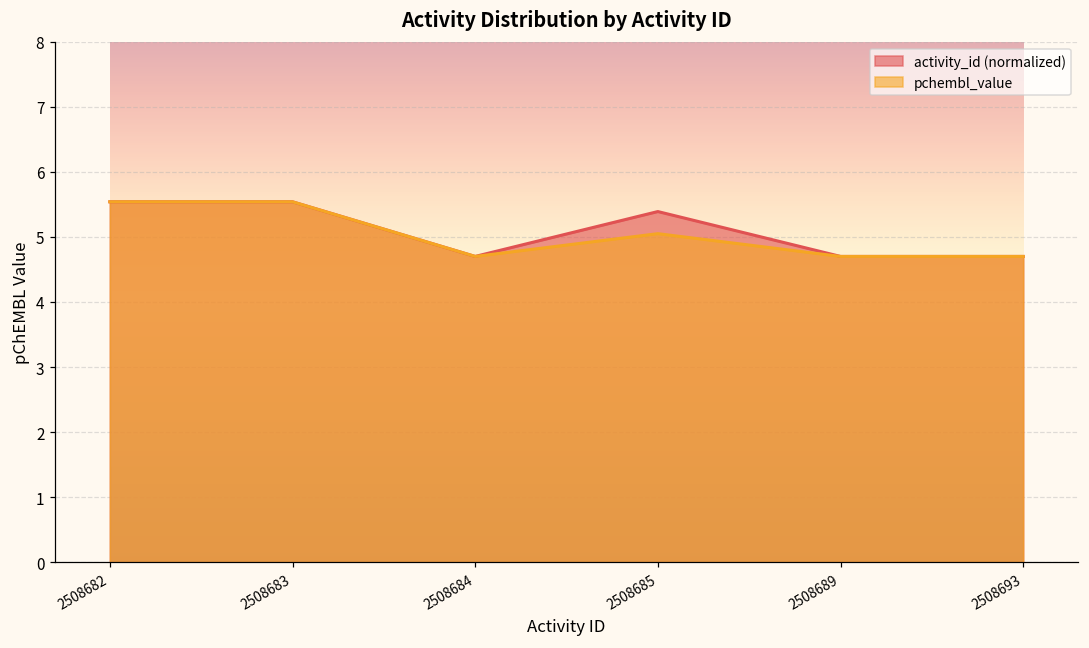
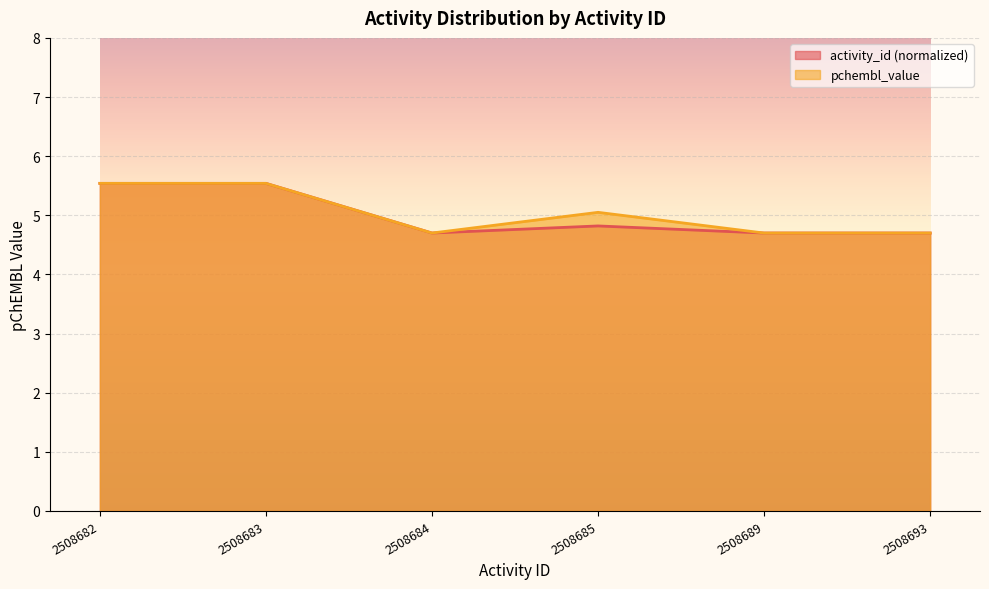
activity_id (normalized), 2508685: 5.4 -> 4.8
